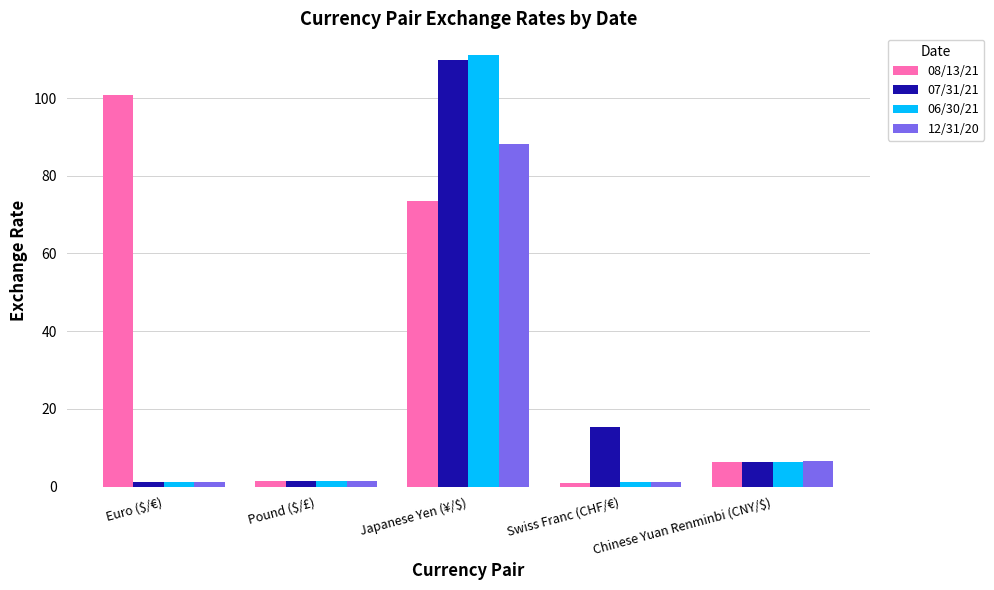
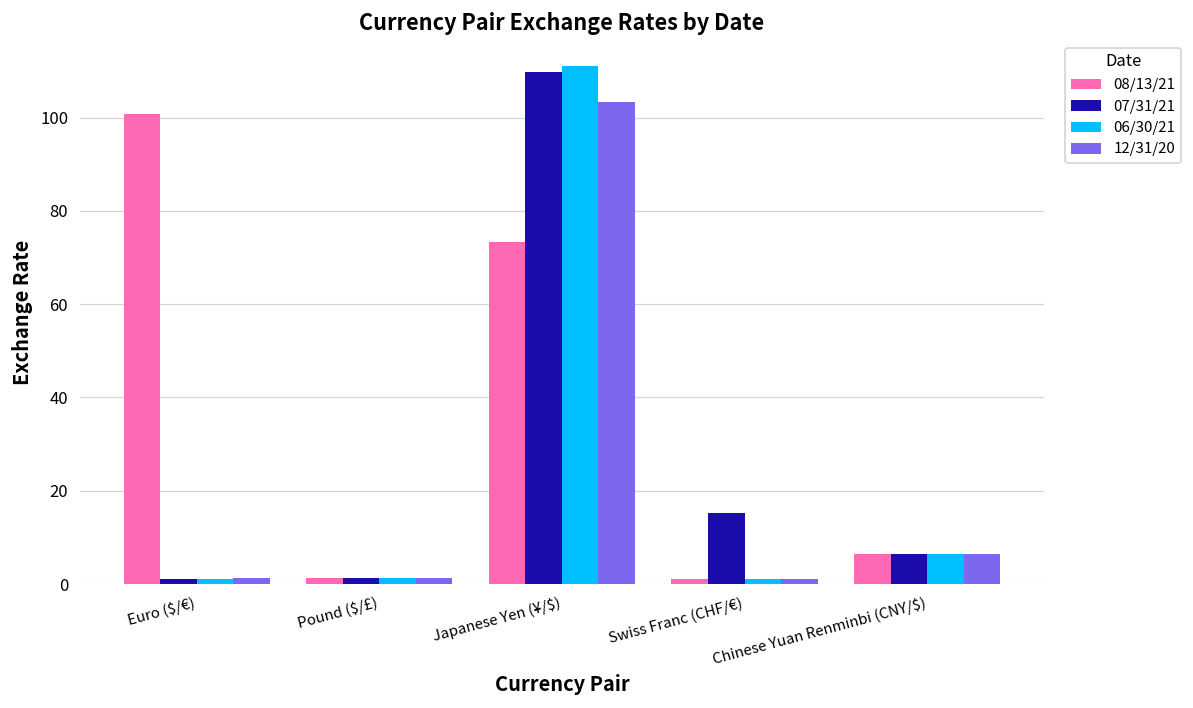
12/31/20, Japanese Yen (¥/$): 88 -> 103
